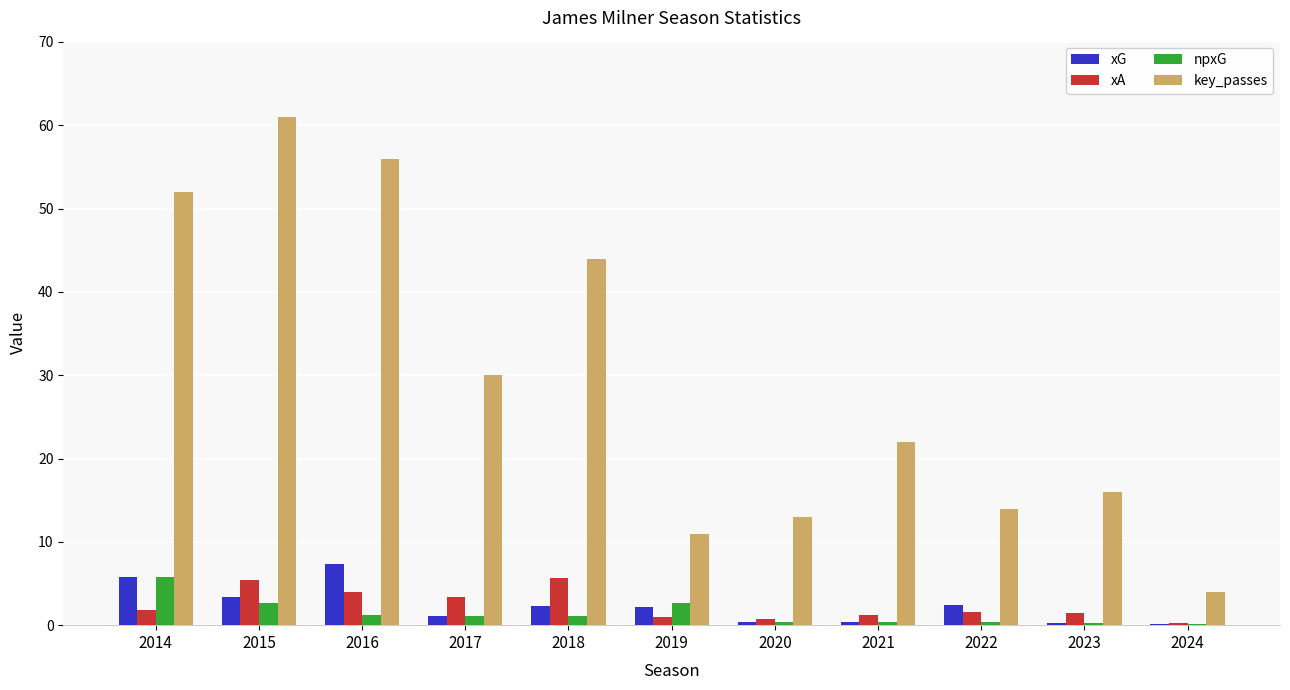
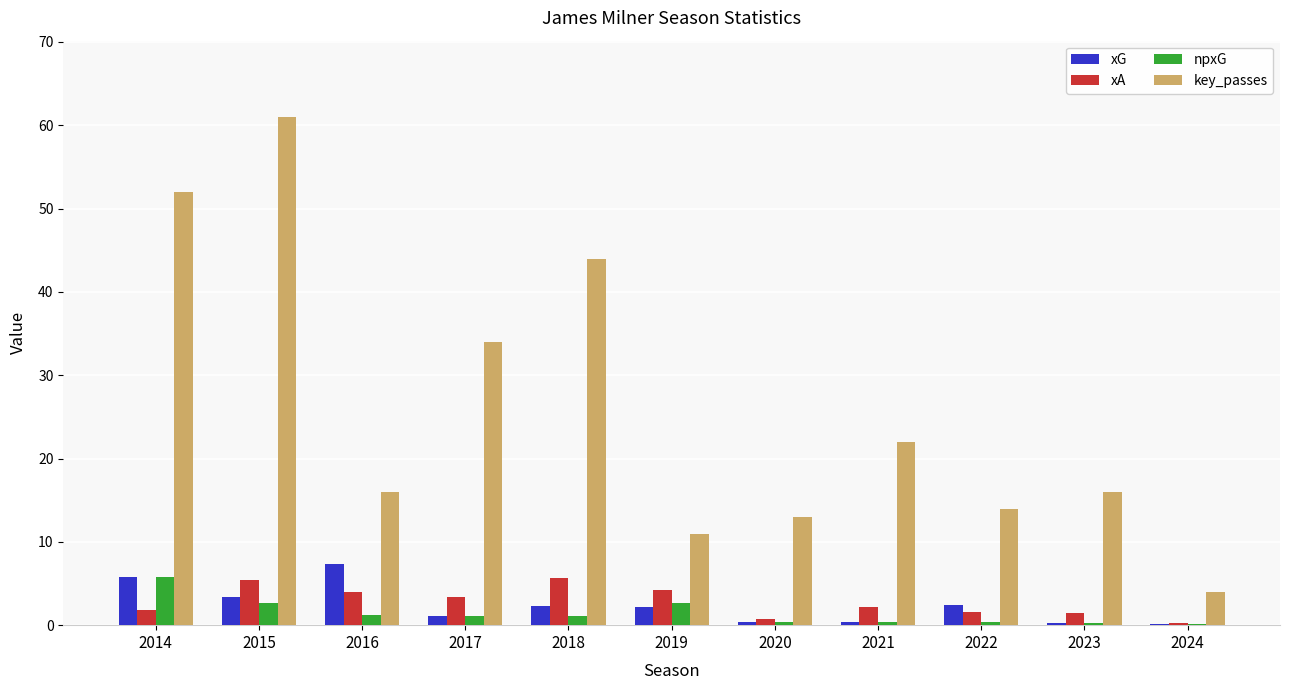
key_passes, 2016: 56 -> 16
key_passes, 2017: 30 -> 34
xA, 2019: 1 -> 4
xA, 2021: 1 -> 2
